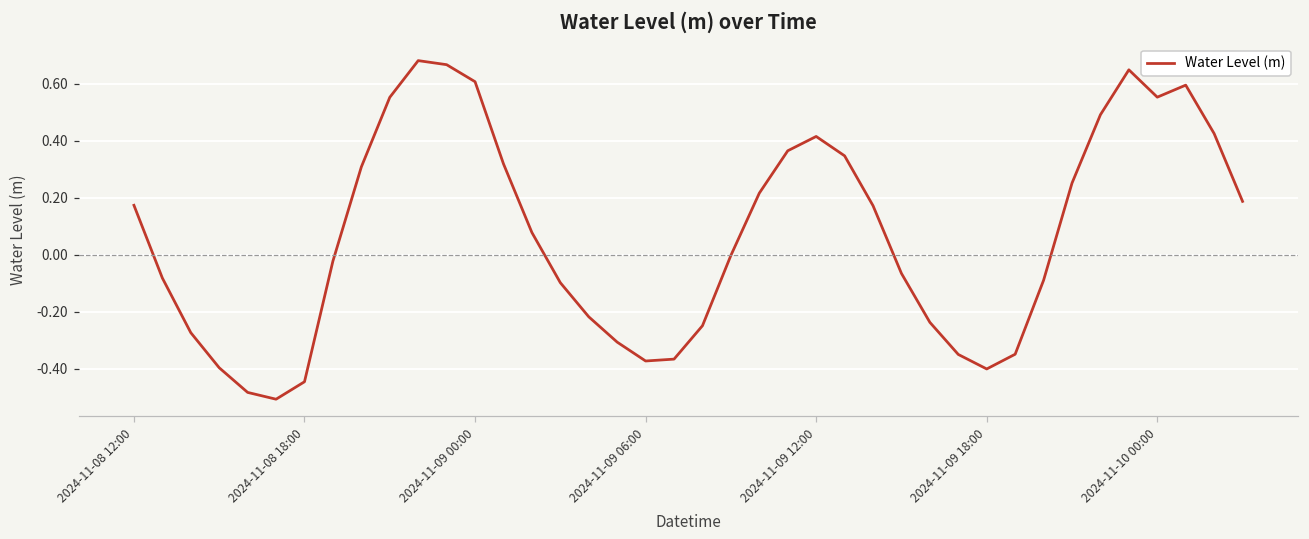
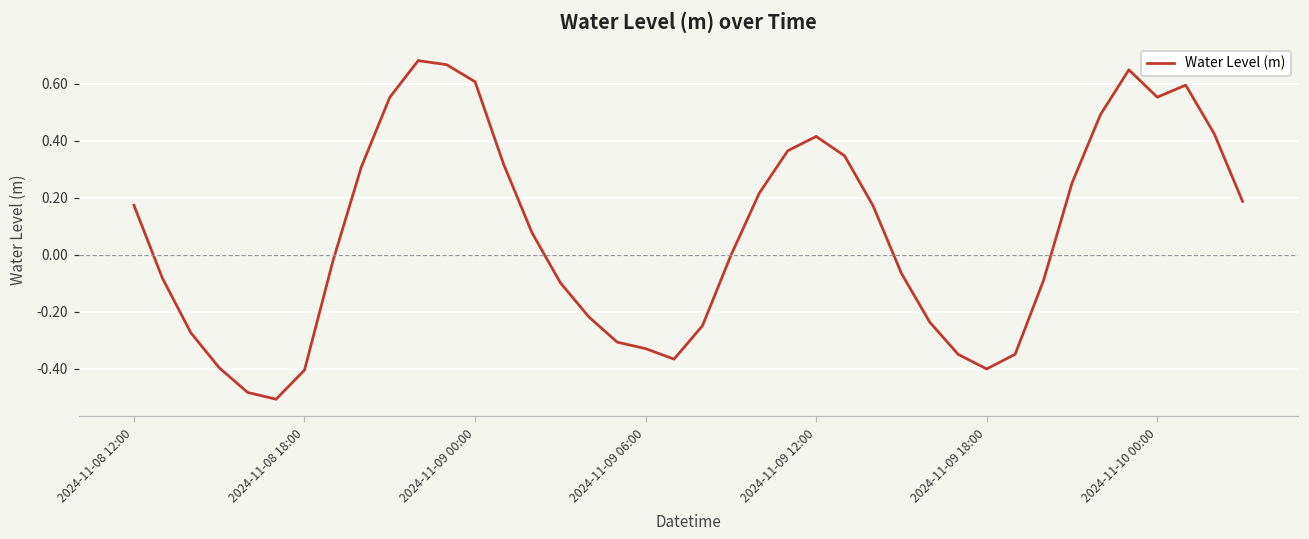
2024-11-08 18:00: -0.45 -> -0.40
2024-11-09 06:00: -0.37 -> -0.33
